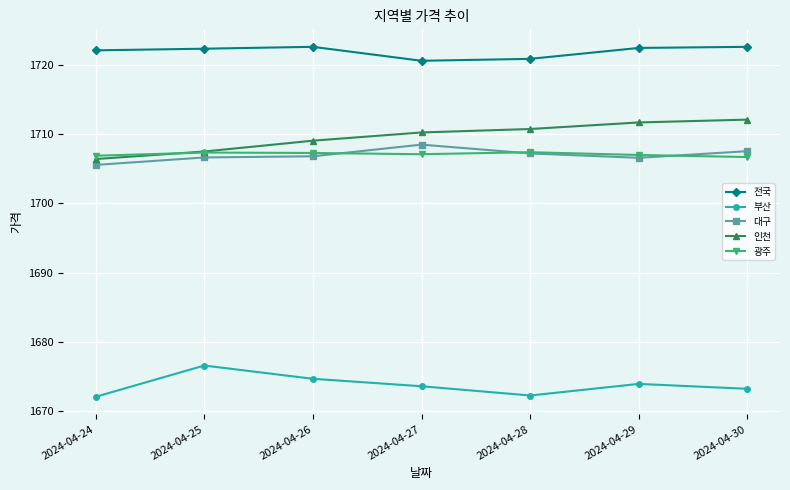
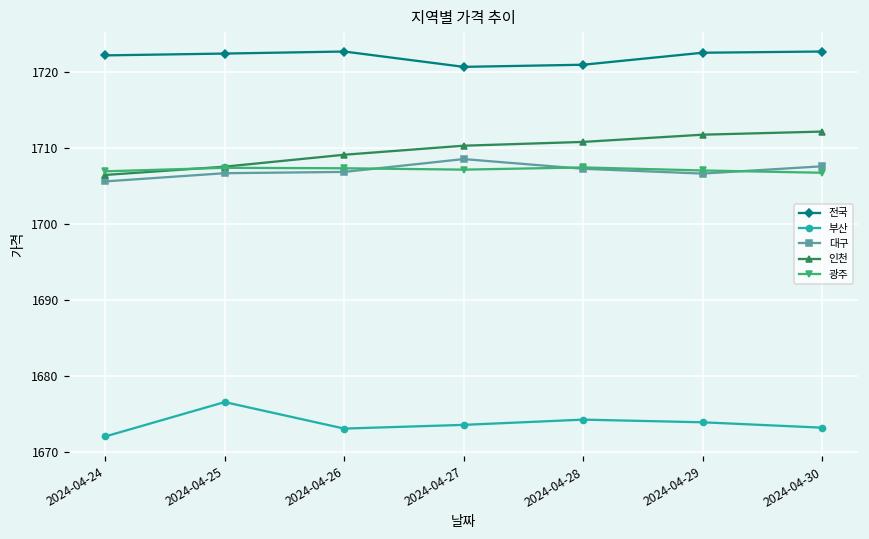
부산, 2024-04-26: 1675 -> 1673
부산, 2024-04-28: 1672 -> 1674
